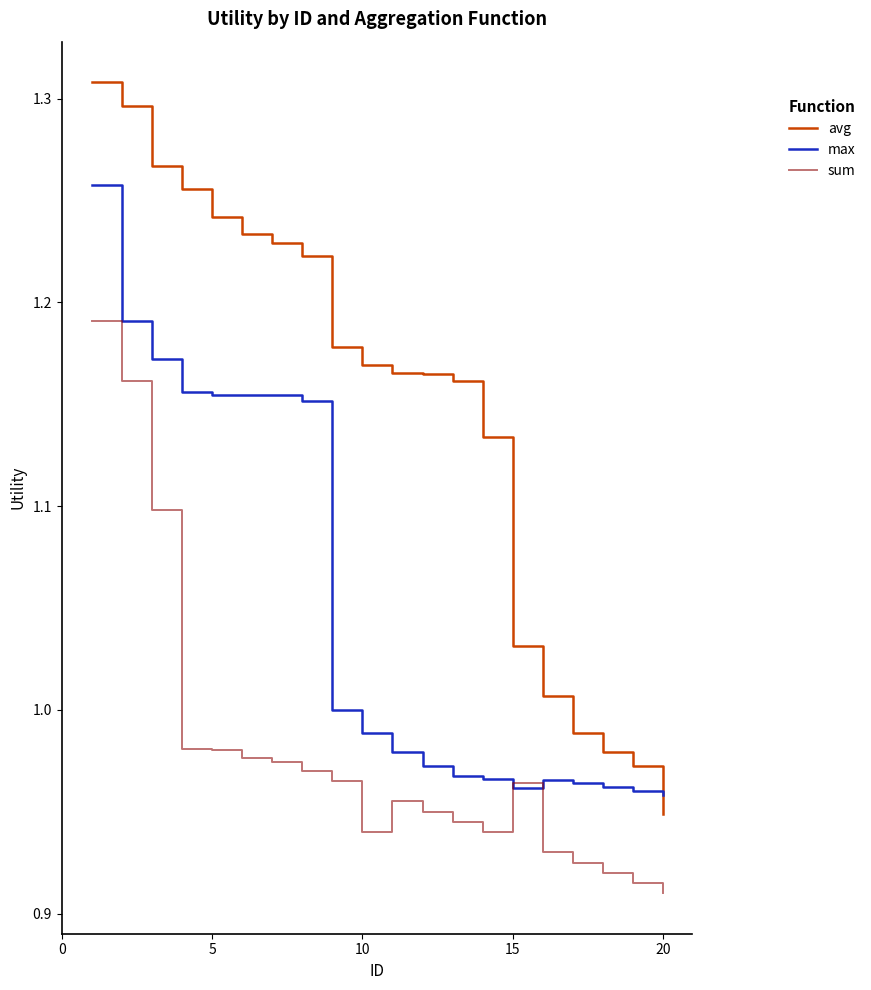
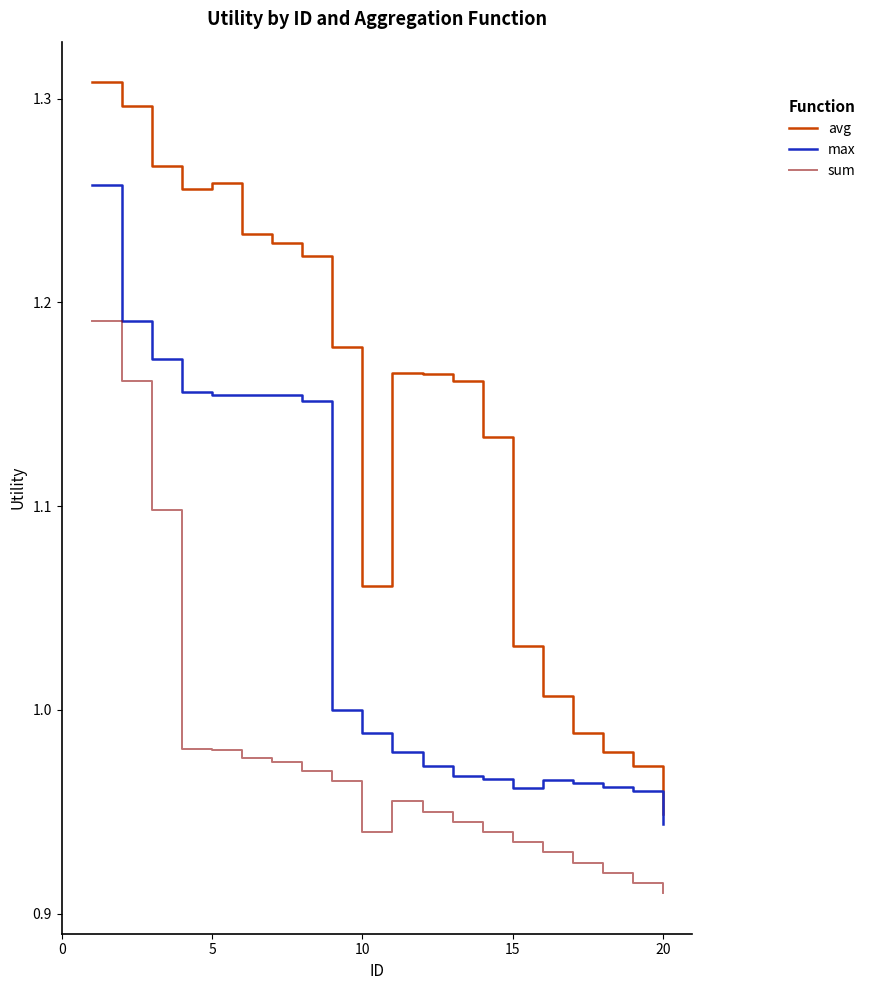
avg, 5: 1.242 -> 1.259
avg, 10: 1.169 -> 1.061
sum, 15: 0.964 -> 0.935
max, 20: 0.958 -> 0.944
